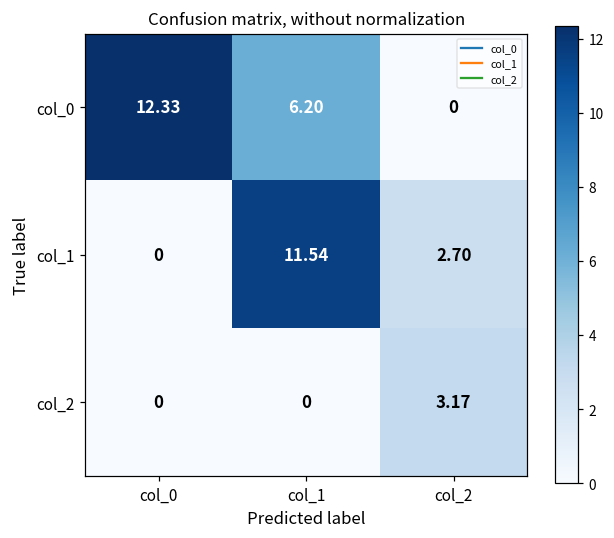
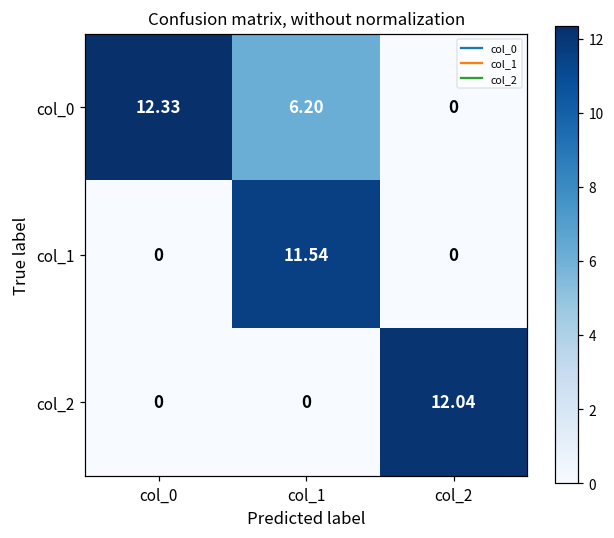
col_1, col_2: 2.70 -> 0
col_2, col_2: 3.17 -> 12.04
